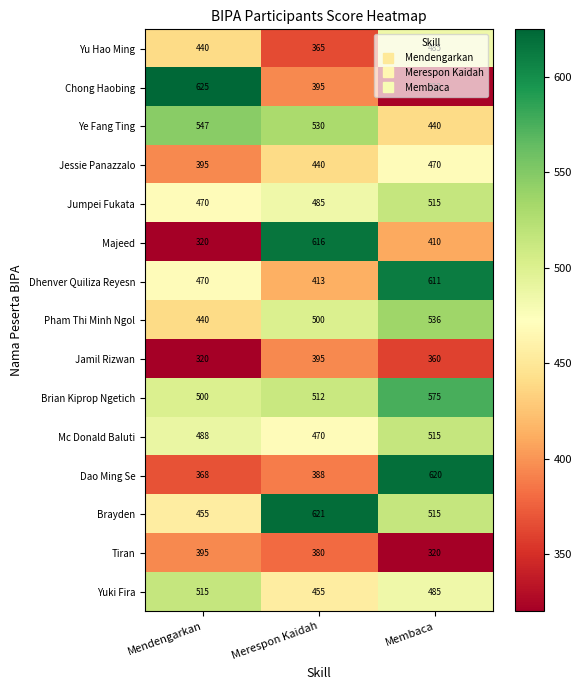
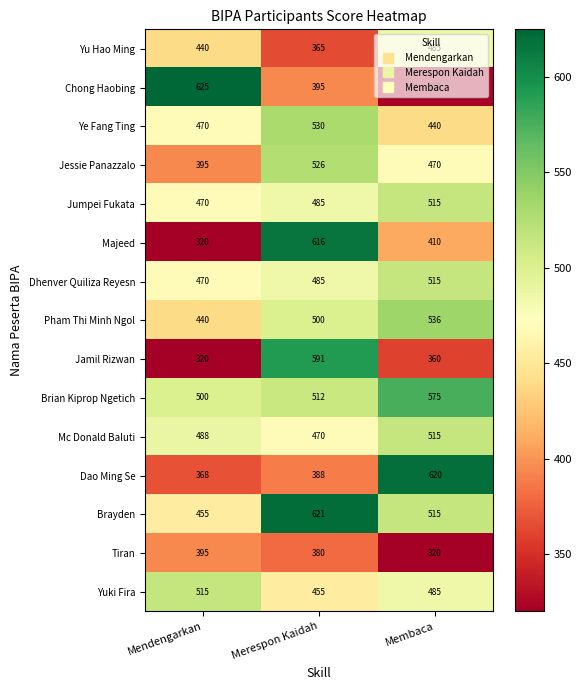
Ye Fang Ting, Mendengarkan: 547 -> 470
Jessie Panazzalo, Merespon Kaidah: 440 -> 526
Dhenver Quiliza Reyesn, Merespon Kaidah: 413 -> 485
Dhenver Quiliza Reyesn, Membaca: 611 -> 515
Jamil Rizwan, Merespon Kaidah: 395 -> 591
